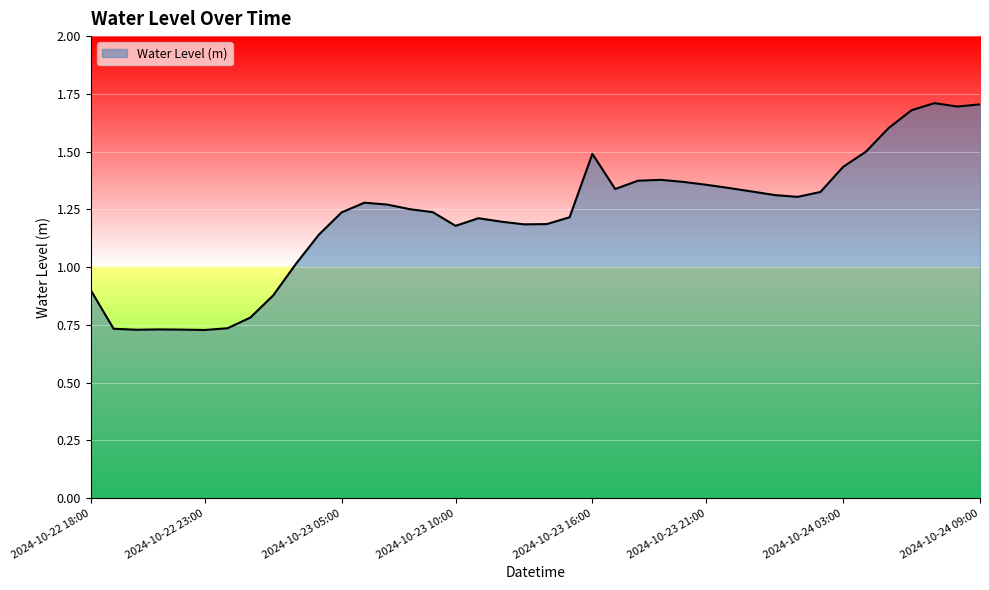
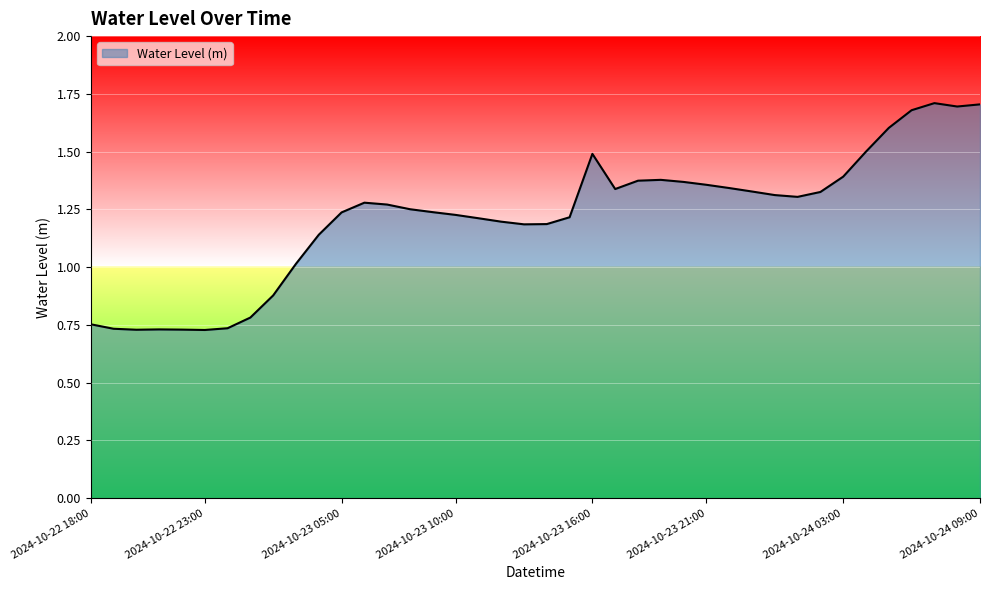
2024-10-22 18:00: 0.90 -> 0.75
2024-10-23 10:00: 1.18 -> 1.23
2024-10-24 03:00: 1.43 -> 1.39
